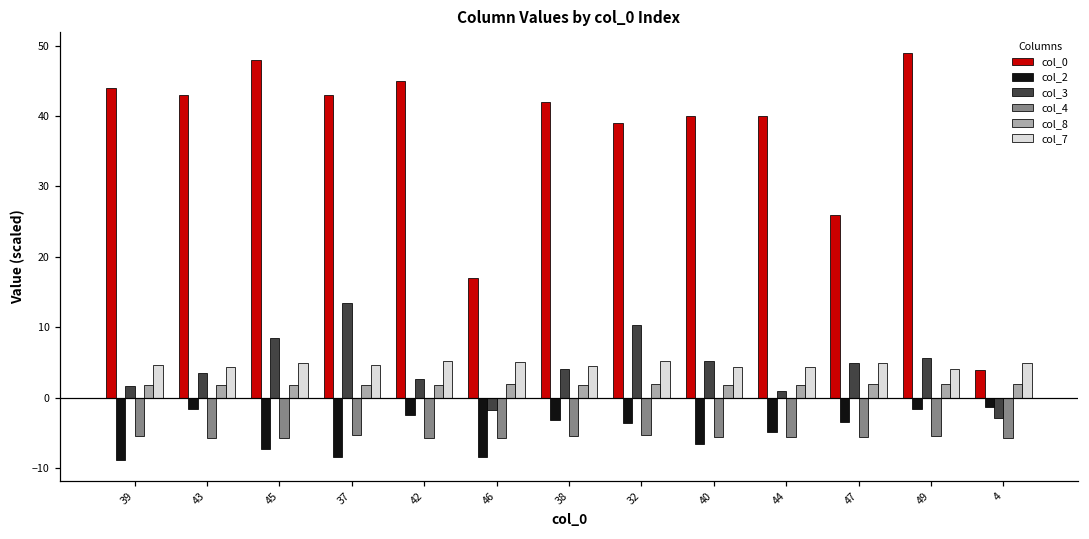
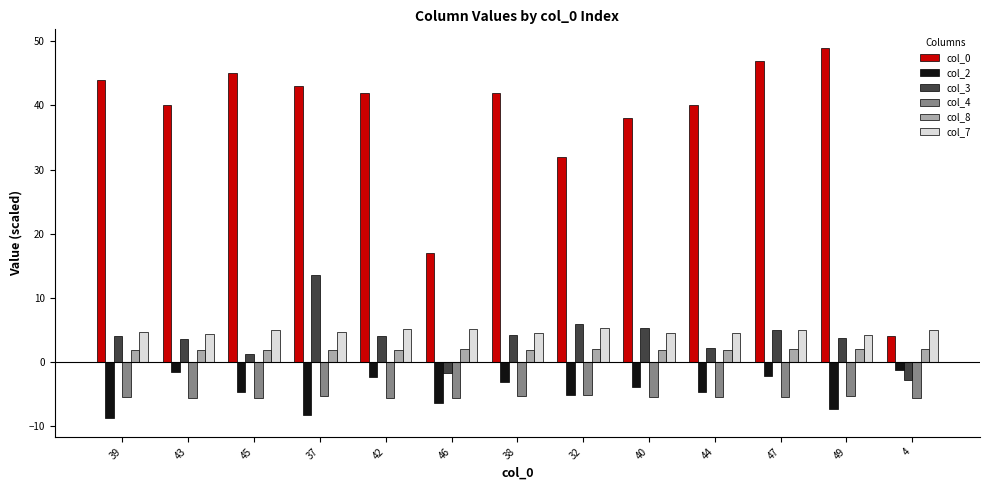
col_3, 39: 2 -> 4
col_0, 43: 43 -> 40
col_0, 45: 48 -> 45
col_2, 45: -7 -> -5
col_3, 45: 9 -> 1
col_0, 42: 45 -> 42
col_3, 42: 3 -> 4
col_2, 46: -8 -> -7
col_0, 32: 39 -> 32
col_2, 32: -4 -> -5
col_3, 32: 10 -> 6
col_0, 40: 40 -> 38
col_2, 40: -7 -> -4
col_3, 44: 1 -> 2
col_0, 47: 26 -> 47
col_2, 47: -4 -> -2
col_2, 49: -2 -> -7
col_3, 49: 6 -> 4
